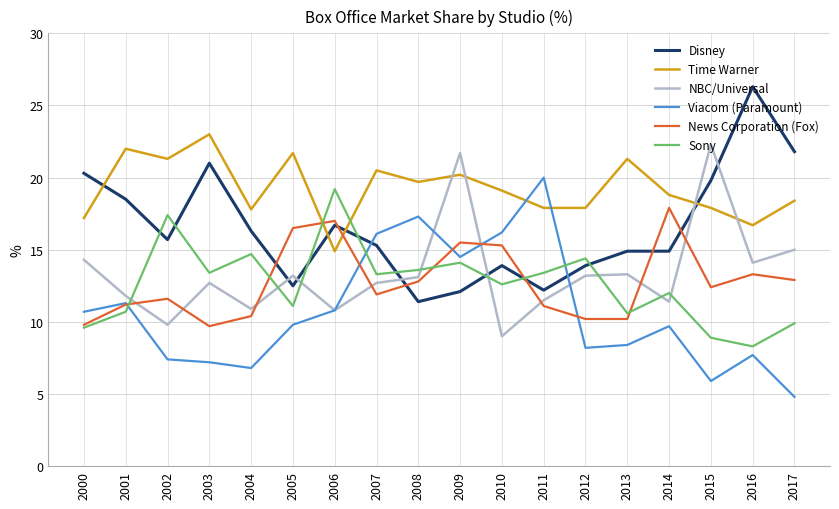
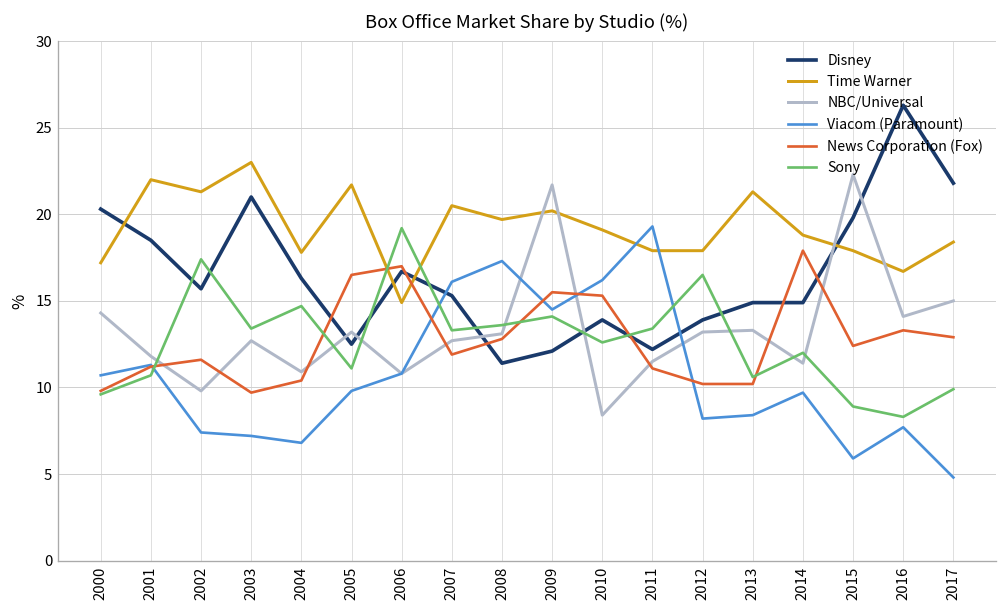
NBC/Universal, 2010: 9.0 -> 8.4
Viacom (Paramount), 2011: 20.0 -> 19.3
Sony, 2012: 14.4 -> 16.5
